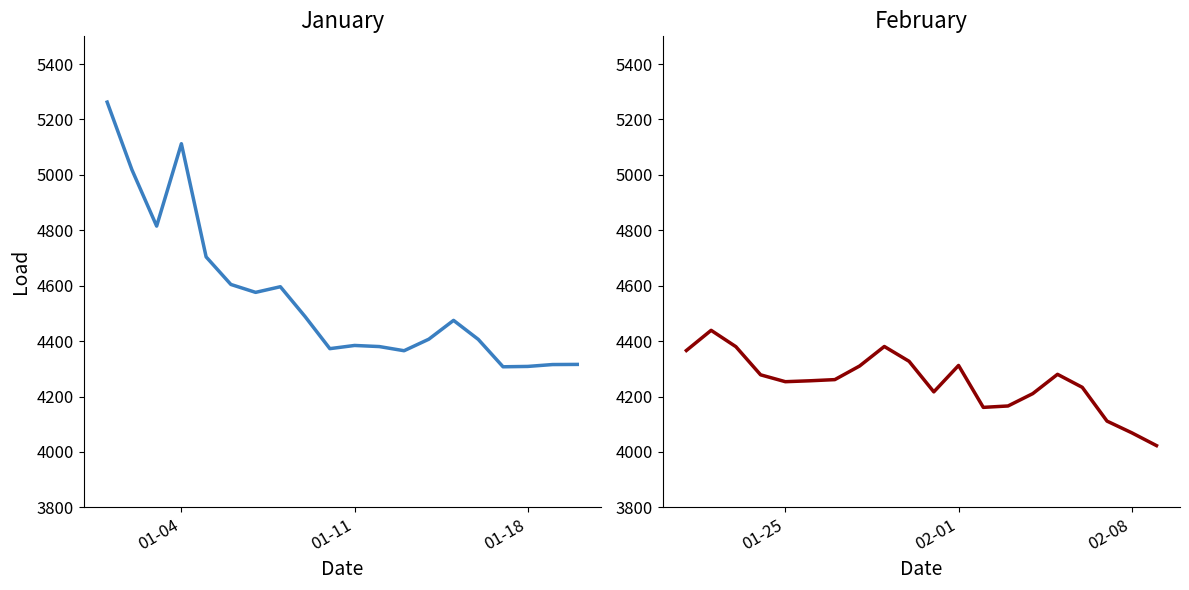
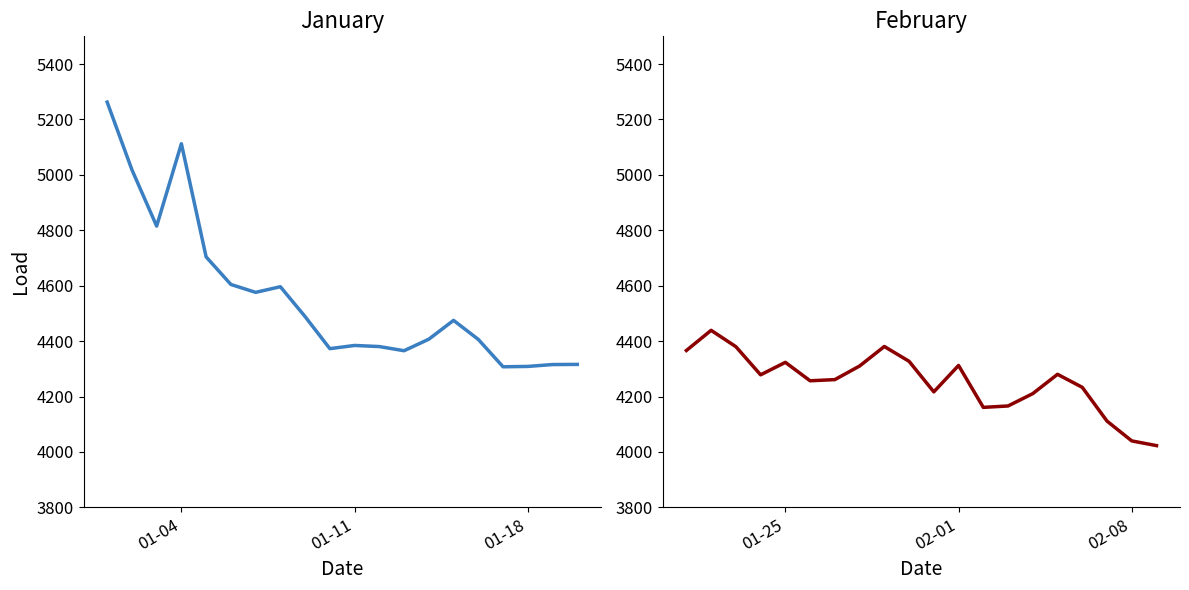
February, 01-25: 4250 -> 4320
February, 02-08: 4070 -> 4040
